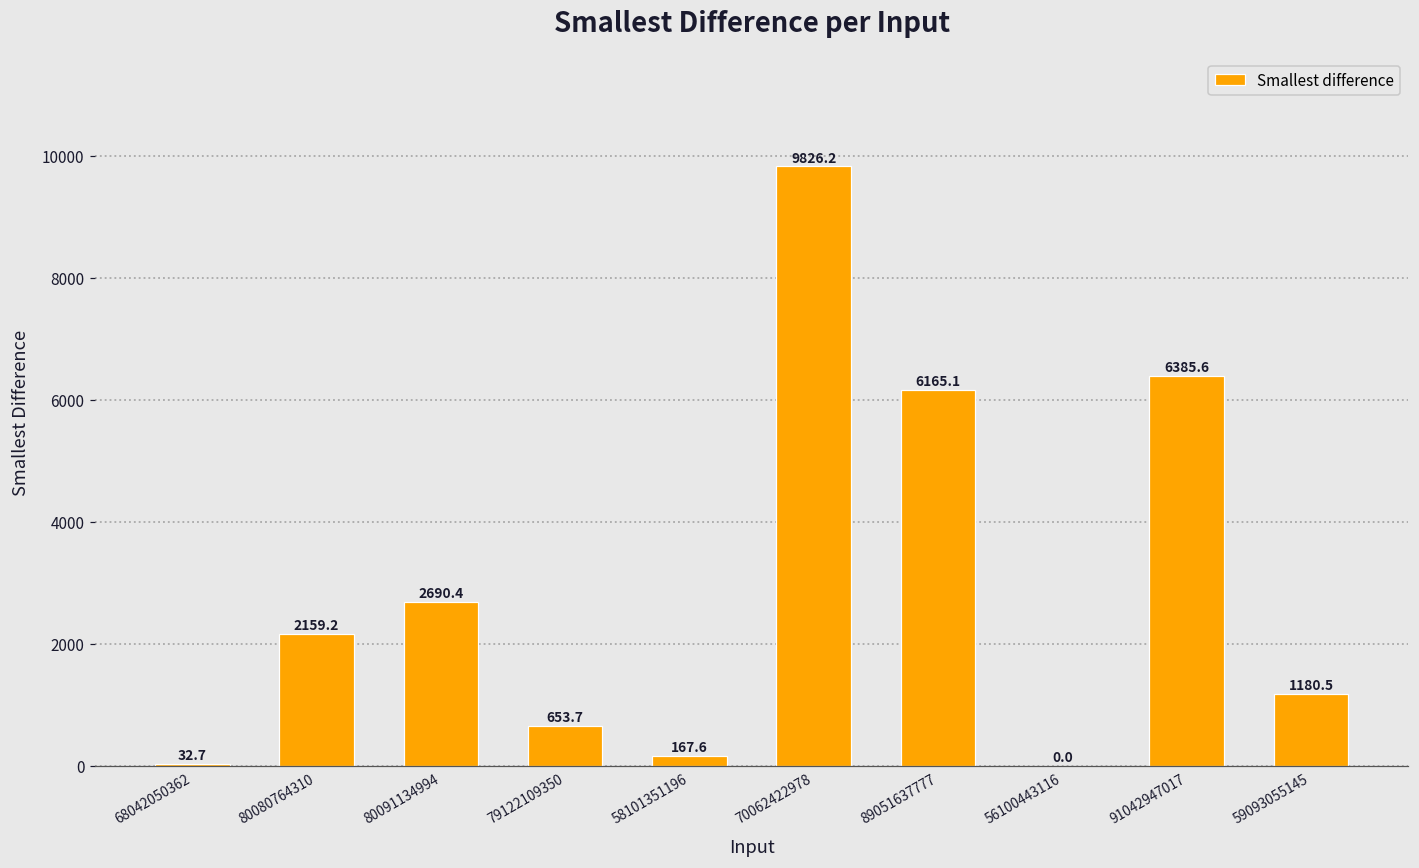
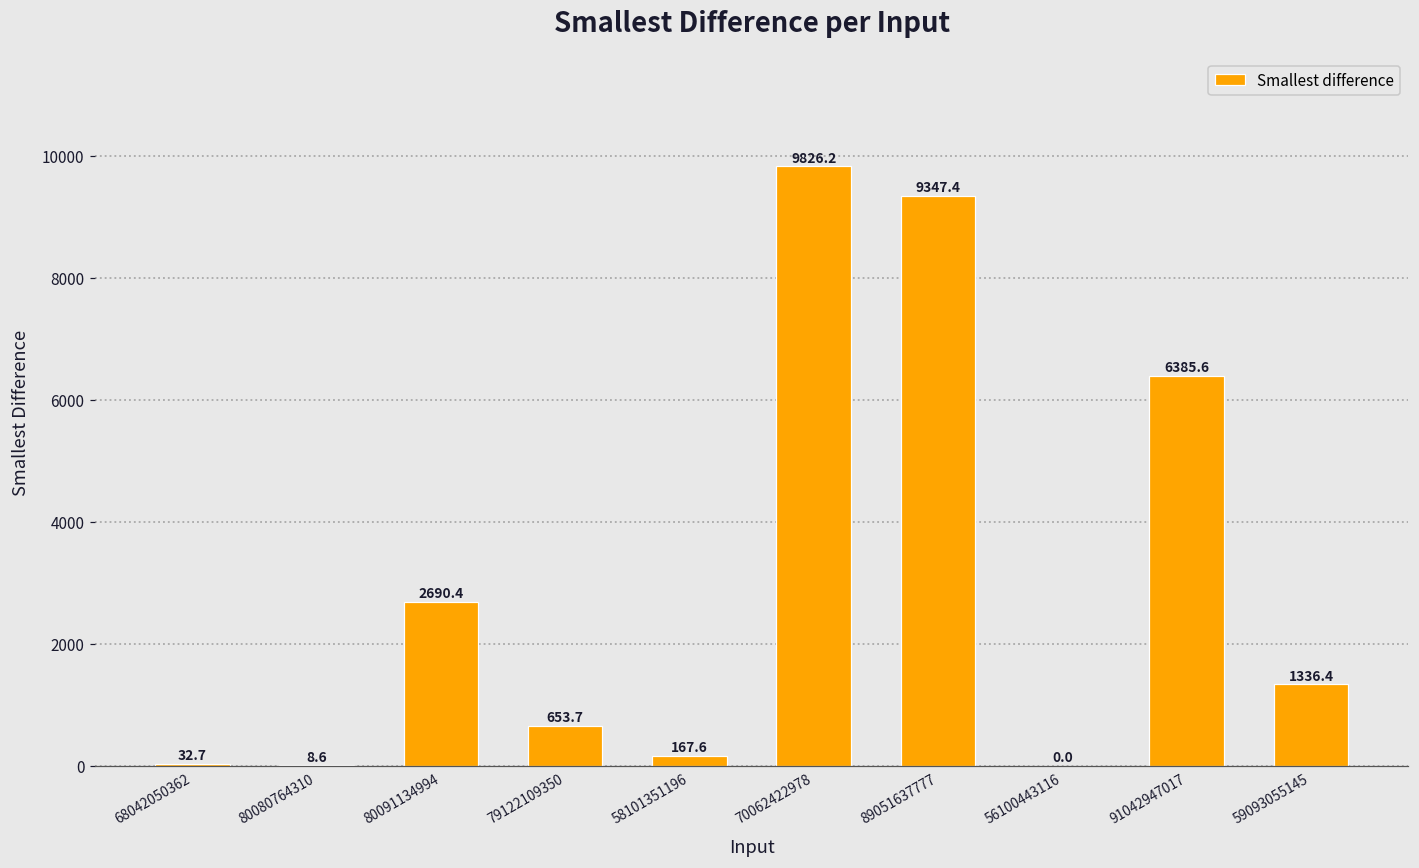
80080764310: 2159.2 -> 8.6
89051637777: 6165.1 -> 9347.4
59093055145: 1180.5 -> 1336.4
